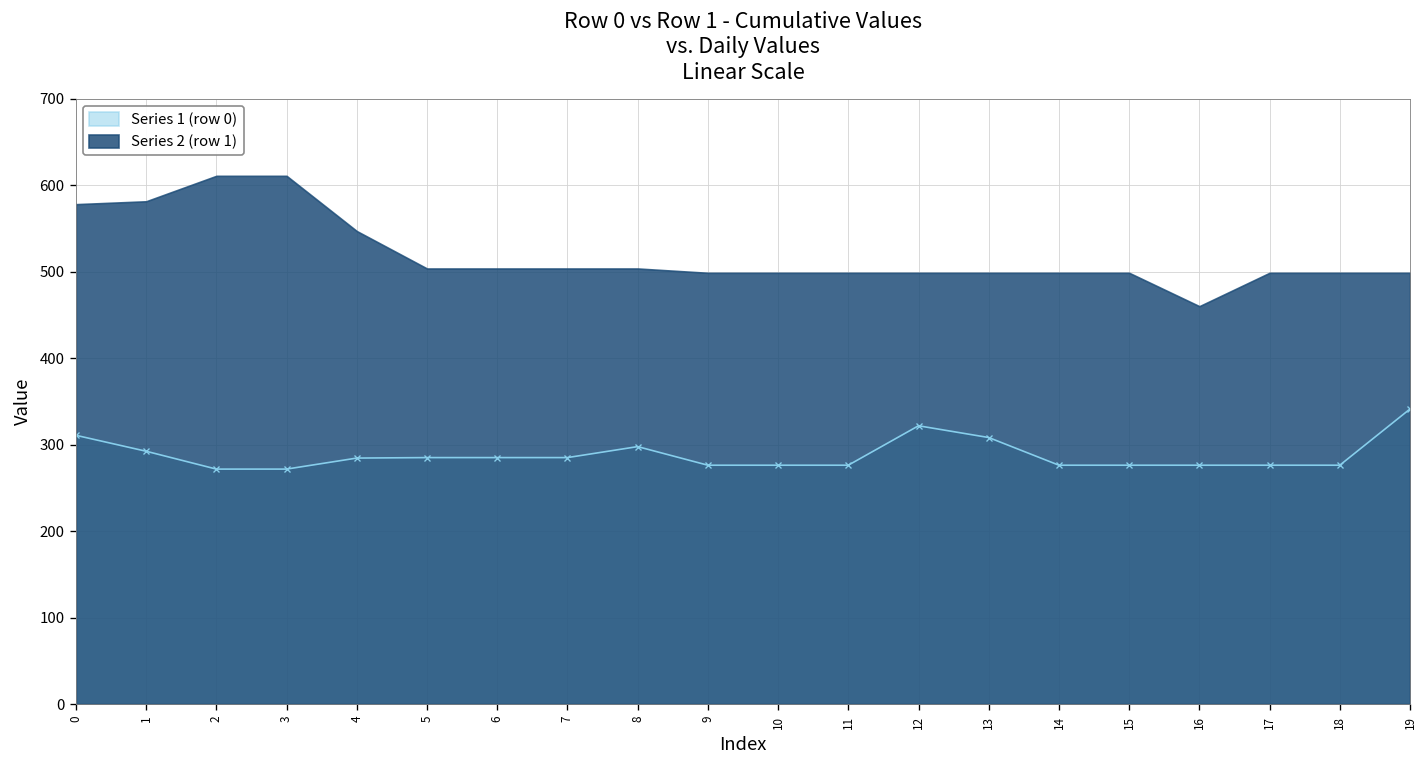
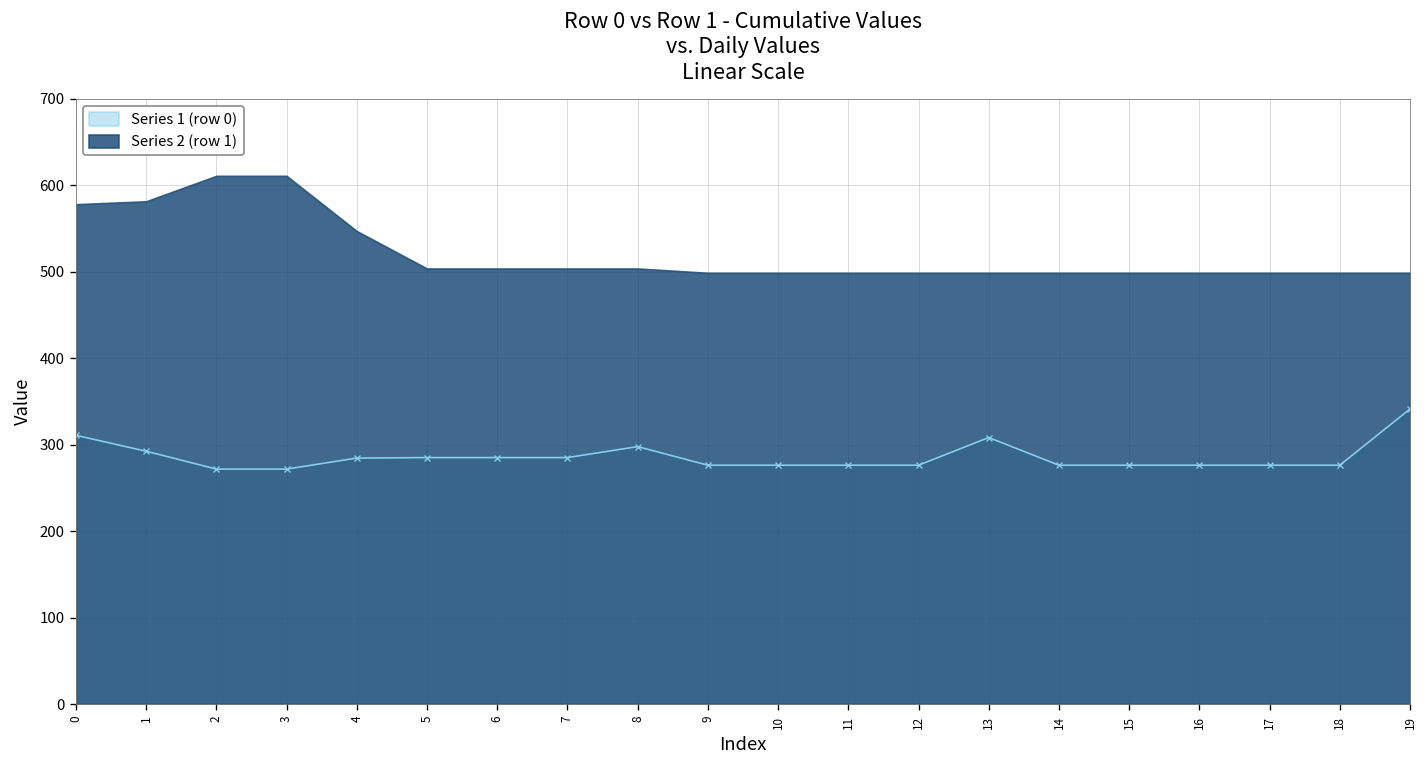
Series 1 (row 0), 12: 320 -> 280
Series 2 (row 1), 16: 460 -> 500
